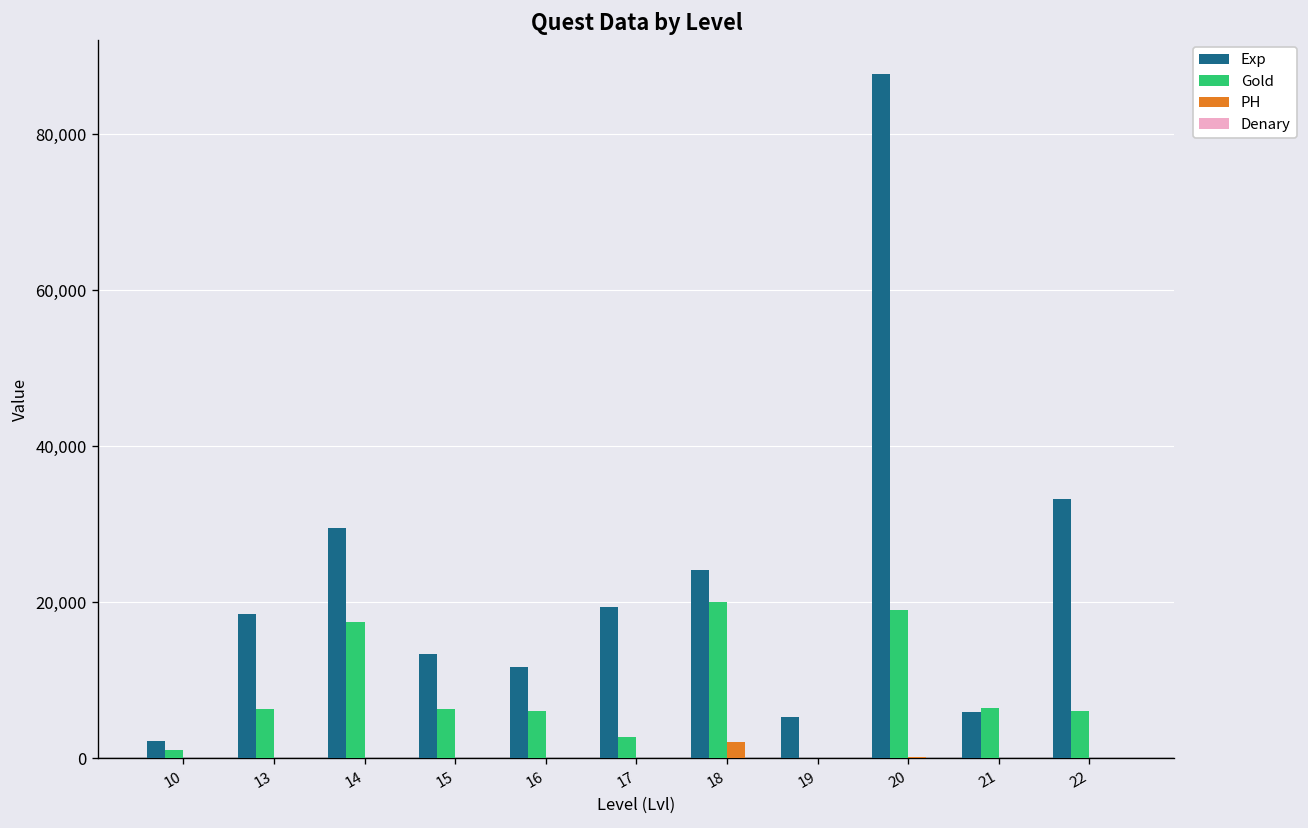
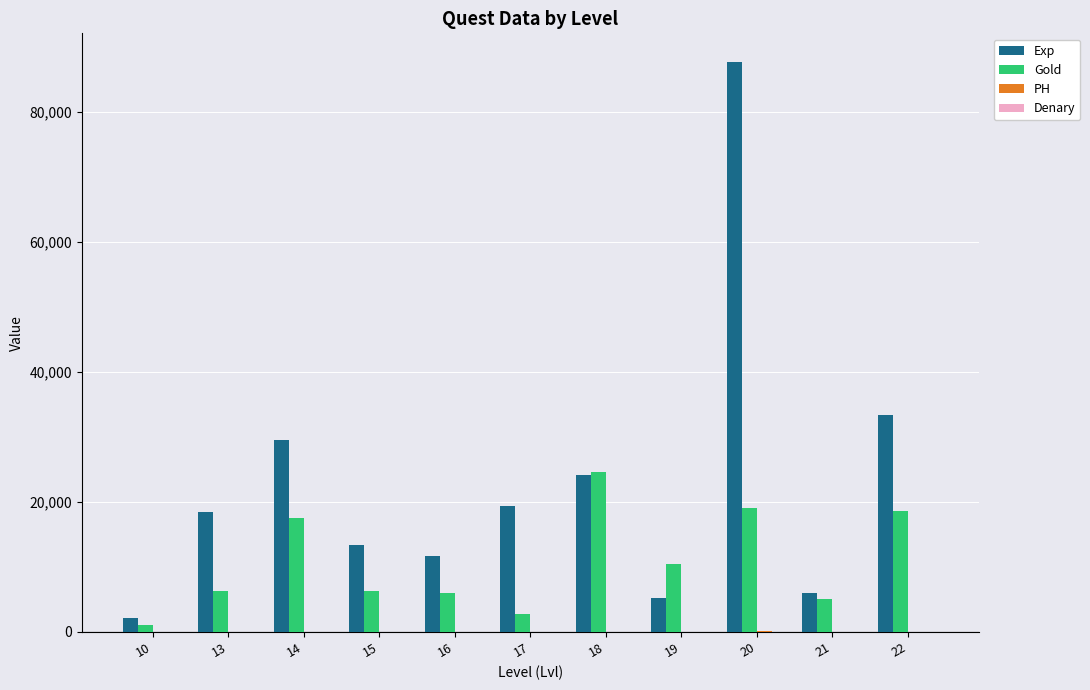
Gold, 18: 20,000 -> 25,000
PH, 18: 2,000 -> 0
Gold, 19: 0 -> 10,000
Gold, 21: 6,000 -> 5,000
Gold, 22: 6,000 -> 19,000
